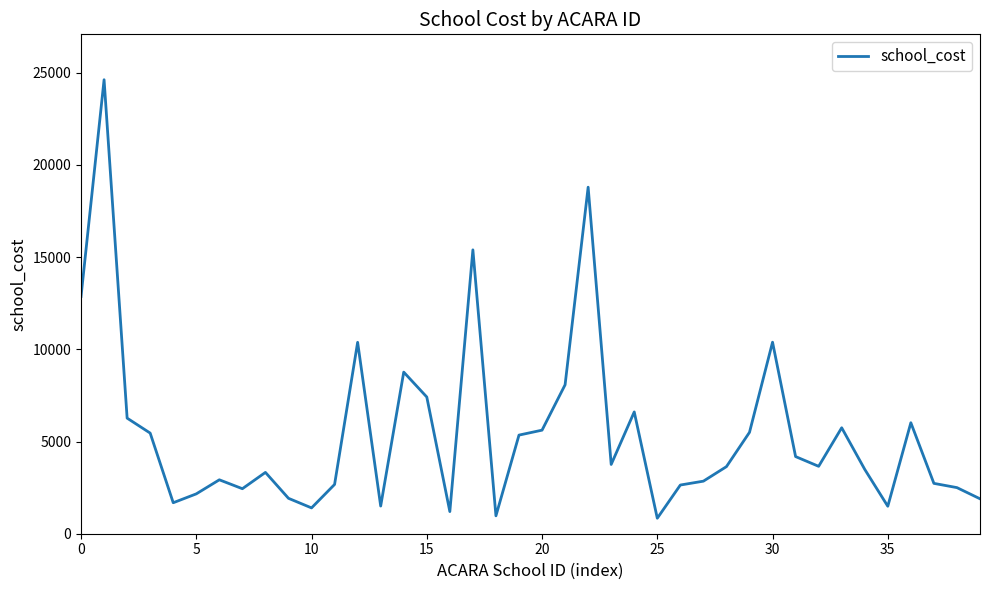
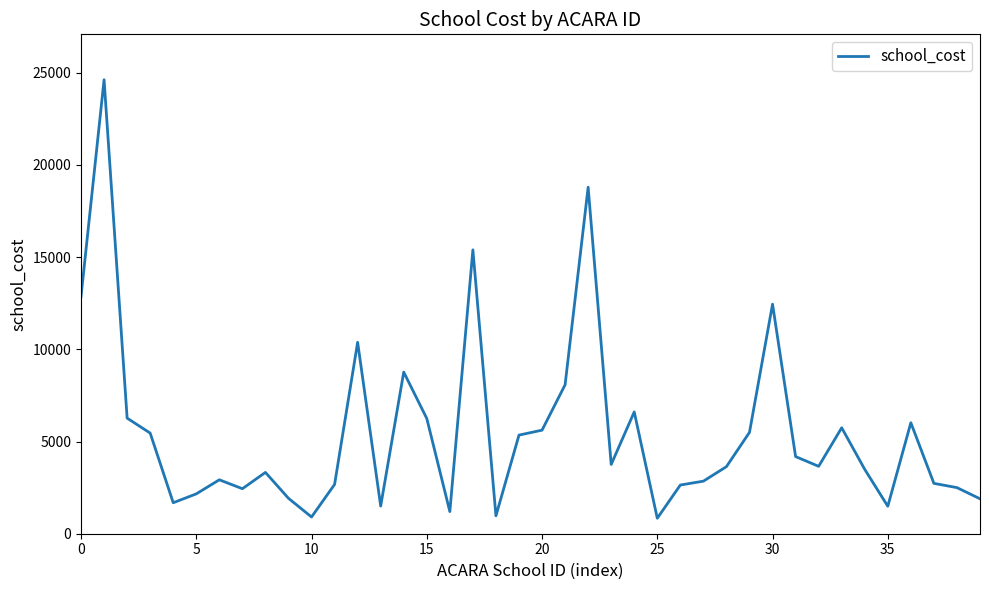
10: 1400 -> 900
15: 7400 -> 6200
30: 10400 -> 12400
